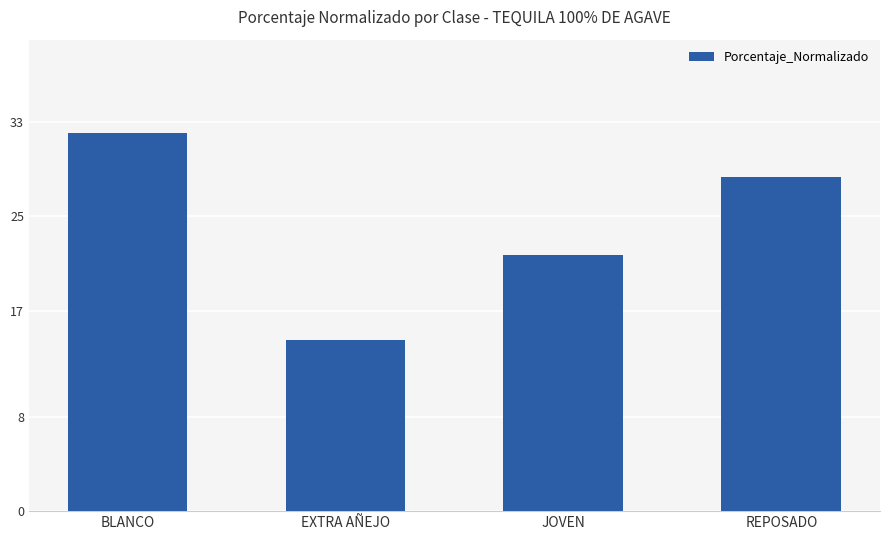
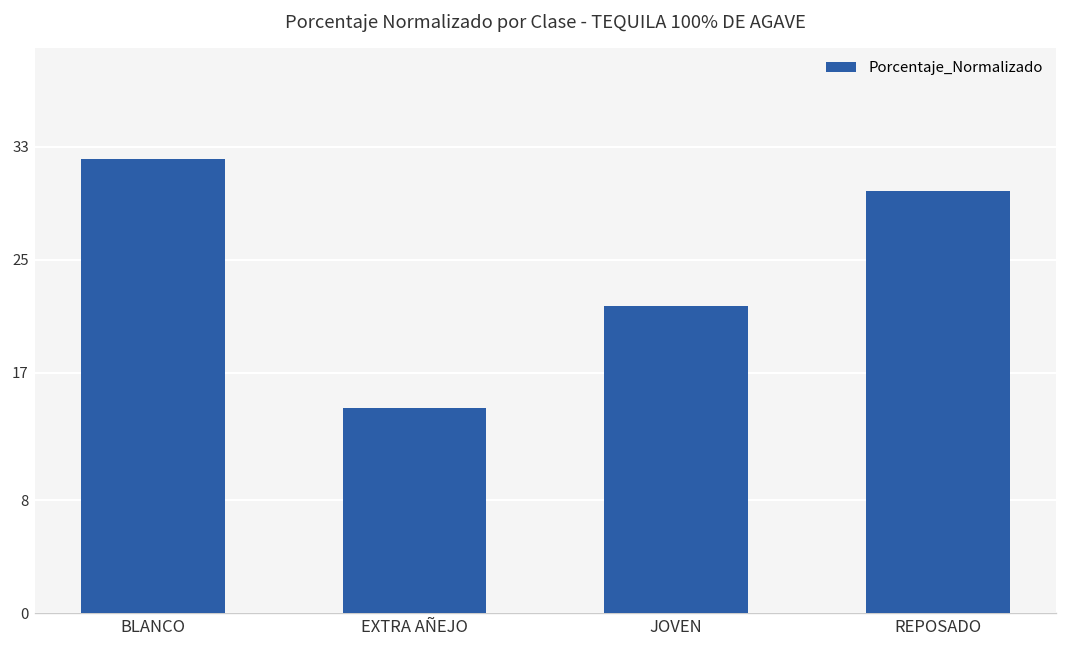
REPOSADO: 28.4 -> 29.9
